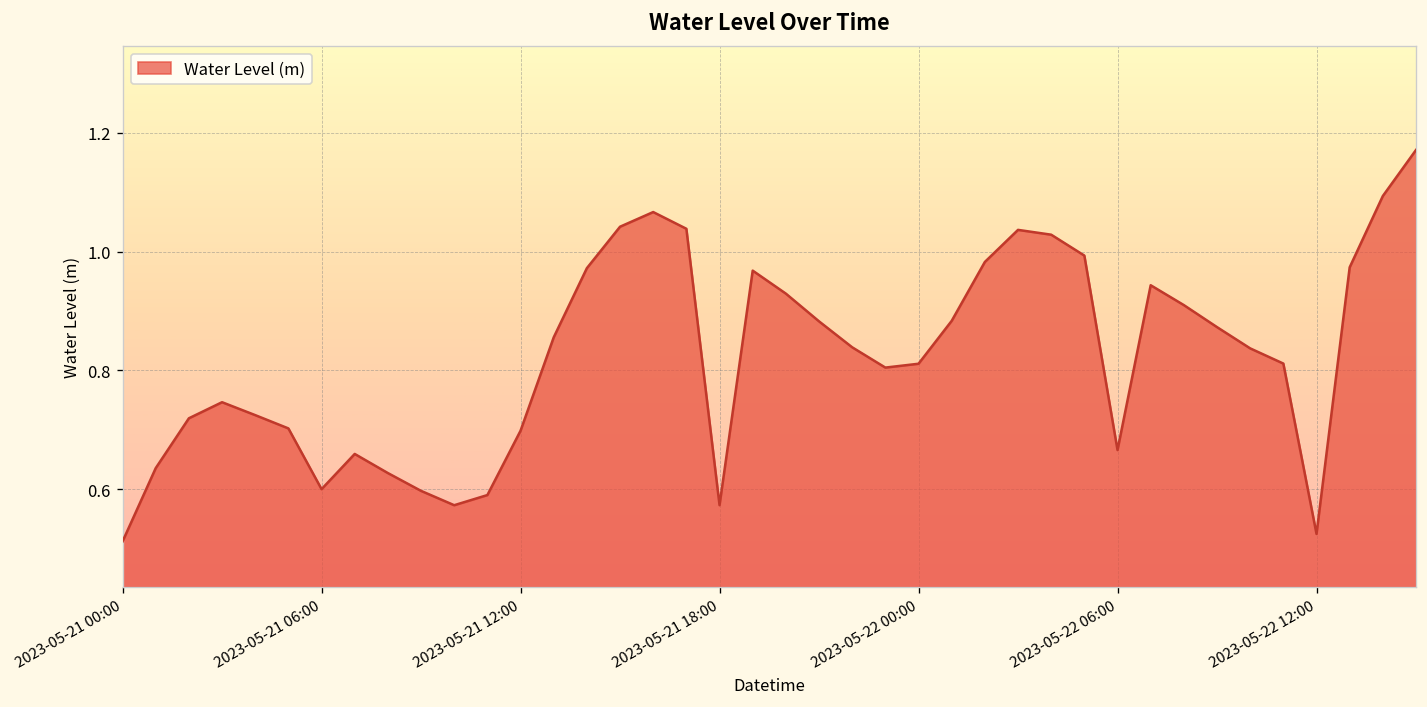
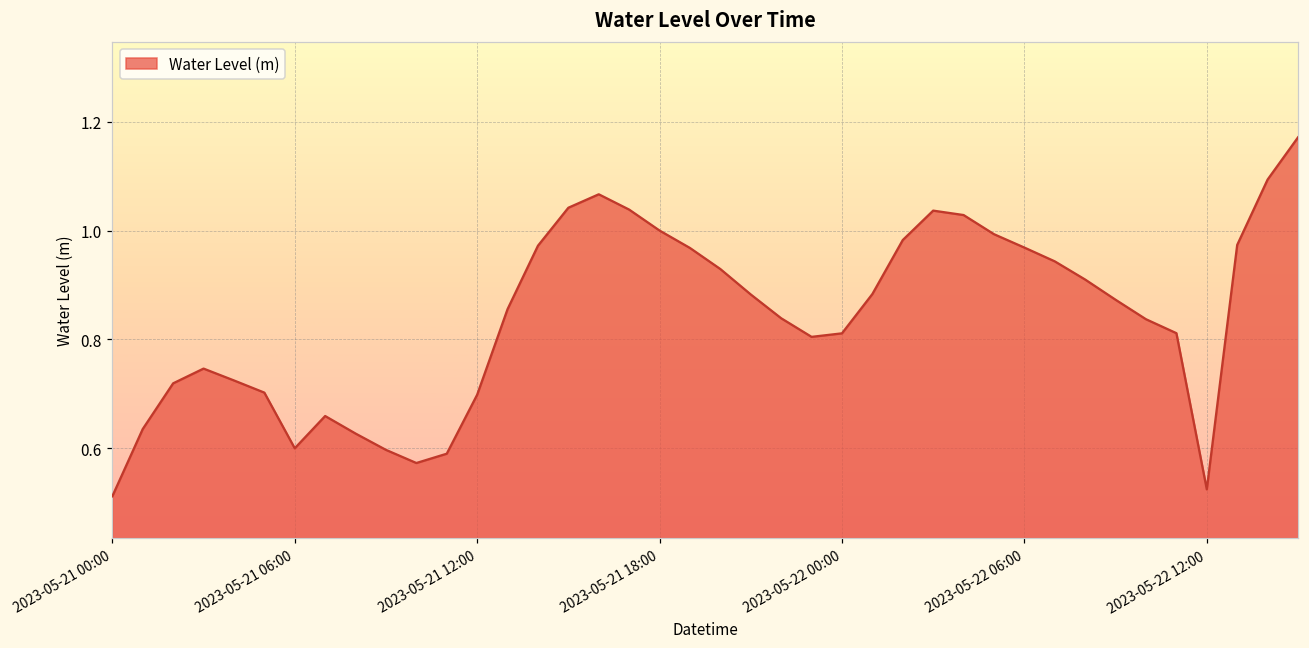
2023-05-21 18:00: 0.57 -> 1.00
2023-05-22 06:00: 0.67 -> 0.97
